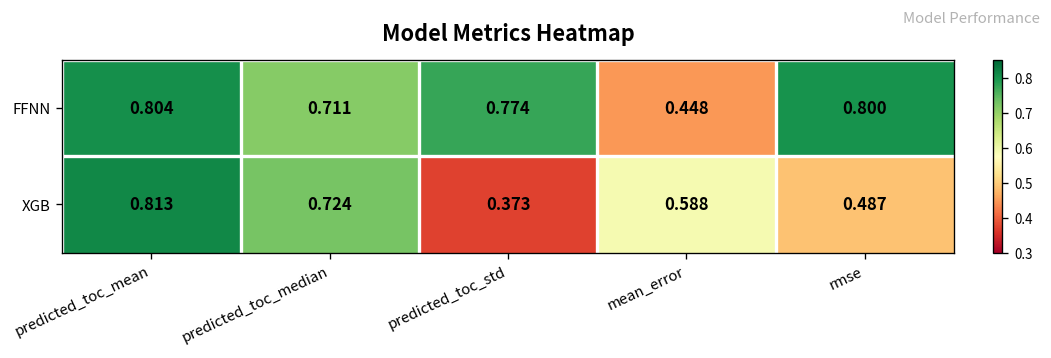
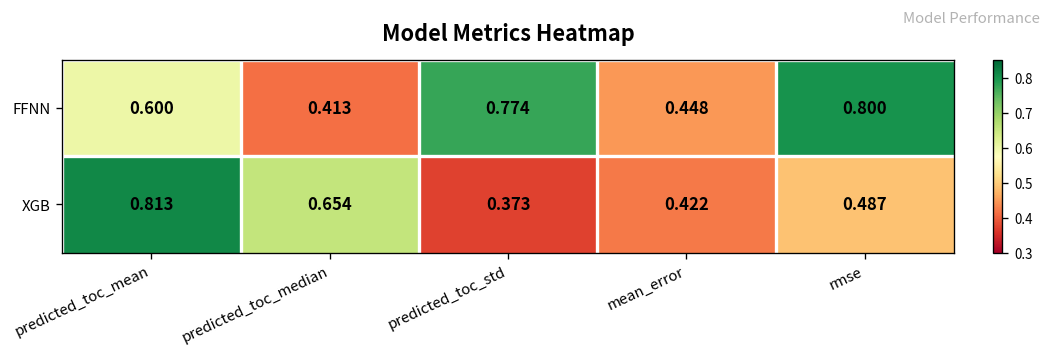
FFNN, predicted_toc_mean: 0.804 -> 0.600
FFNN, predicted_toc_median: 0.711 -> 0.413
XGB, predicted_toc_median: 0.724 -> 0.654
XGB, mean_error: 0.588 -> 0.422
